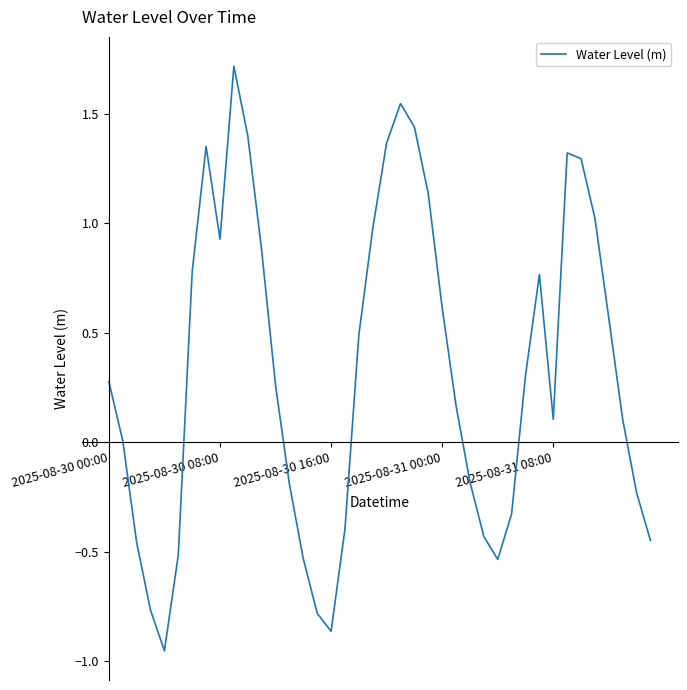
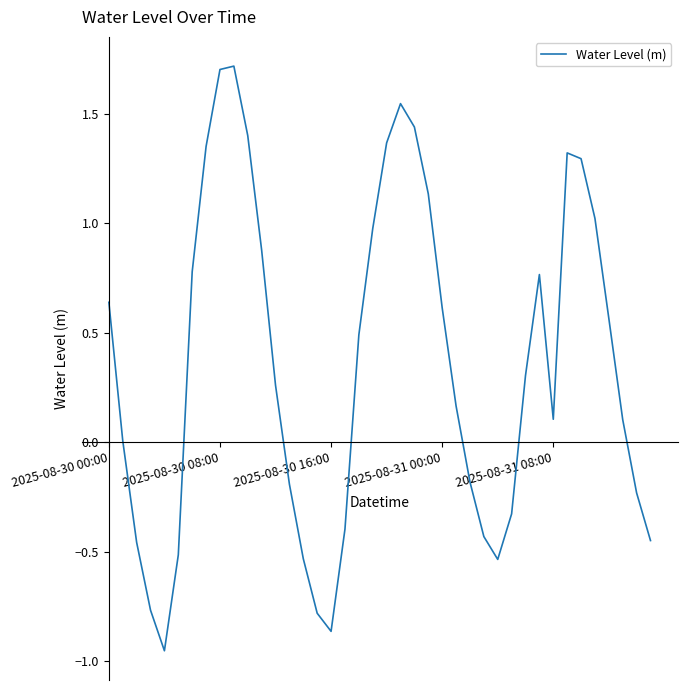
2025-08-30 00:00: 0.28 -> 0.64
2025-08-30 08:00: 0.93 -> 1.70
